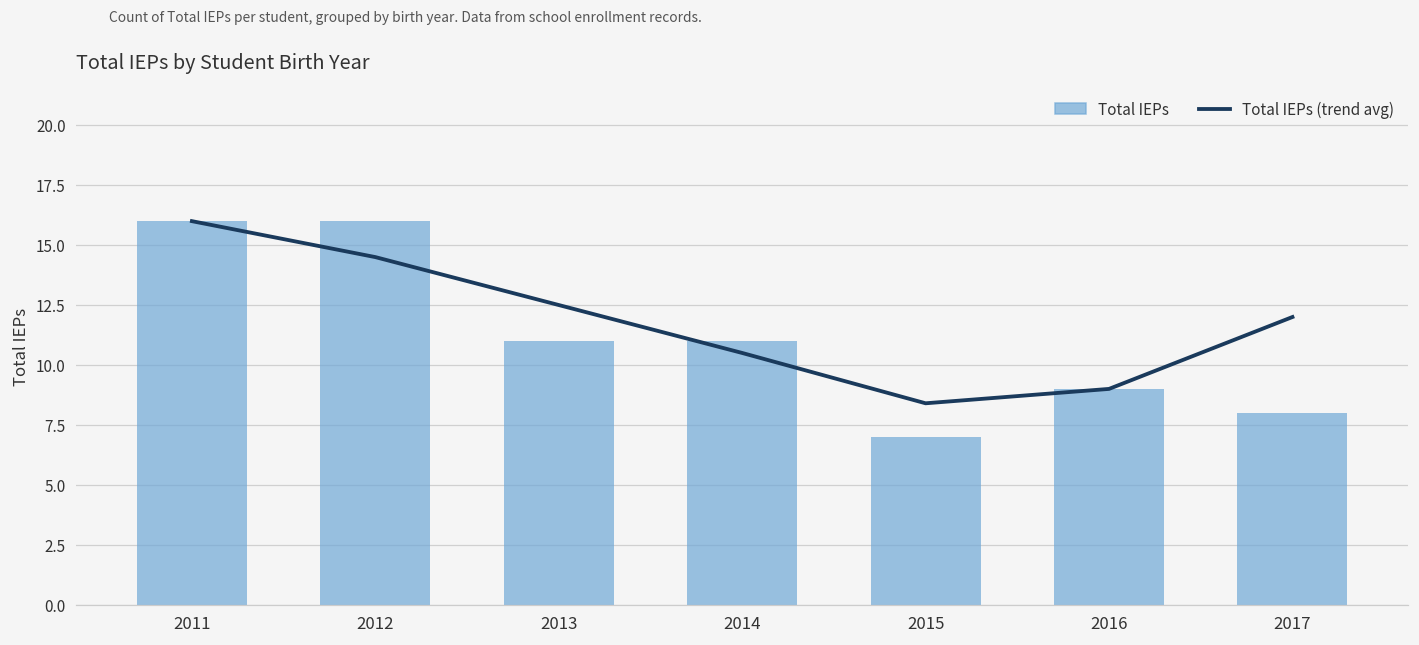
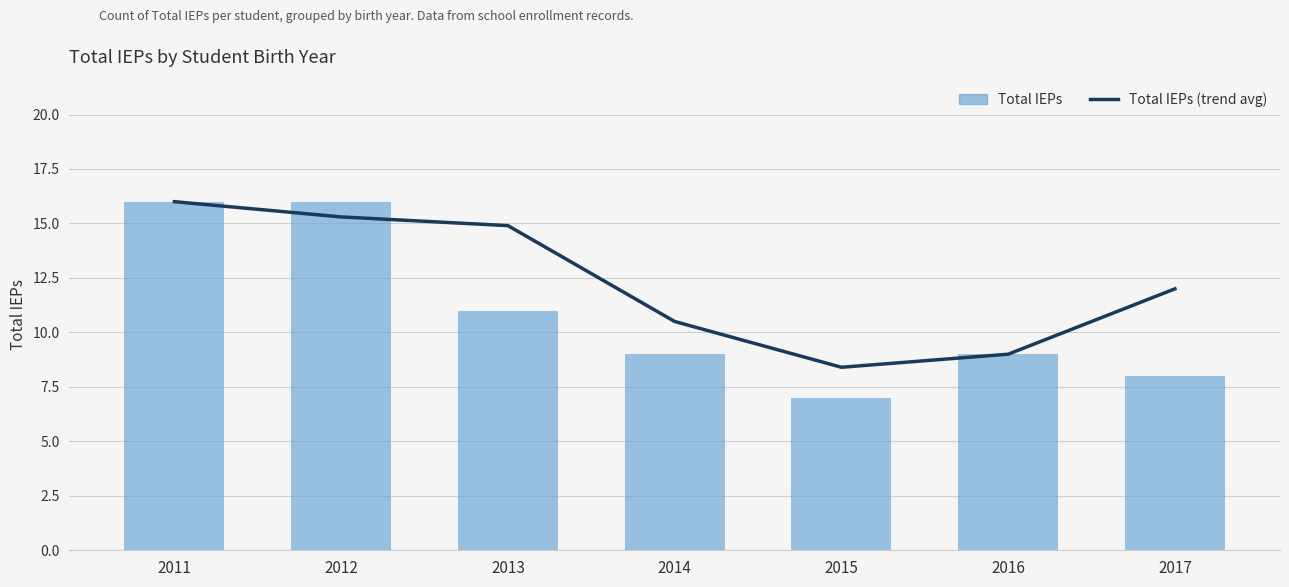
Total IEPs (trend avg), 2012: 14.5 -> 15.3
Total IEPs (trend avg), 2013: 12.5 -> 14.9
Total IEPs, 2014: 11 -> 9
